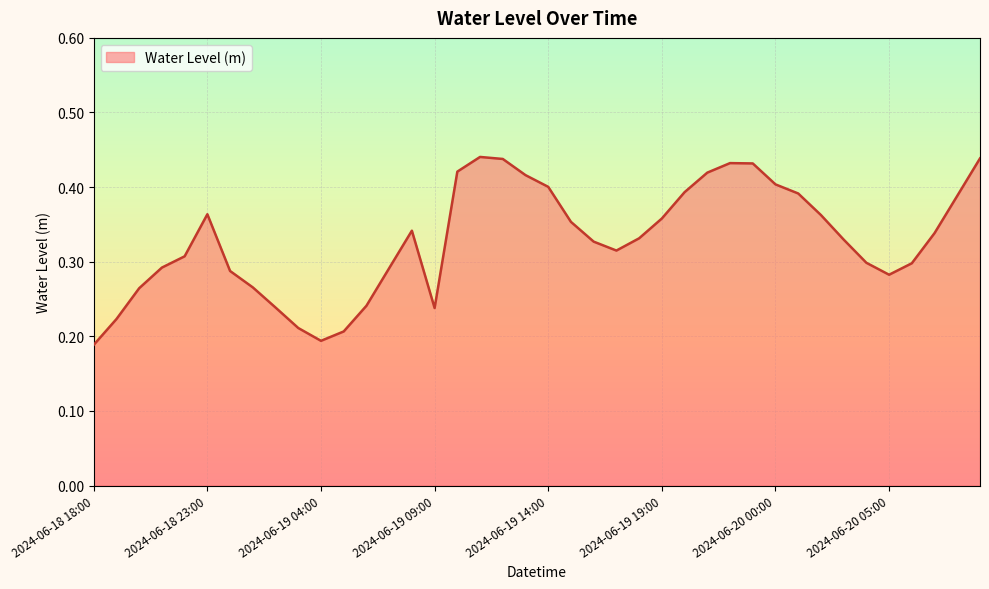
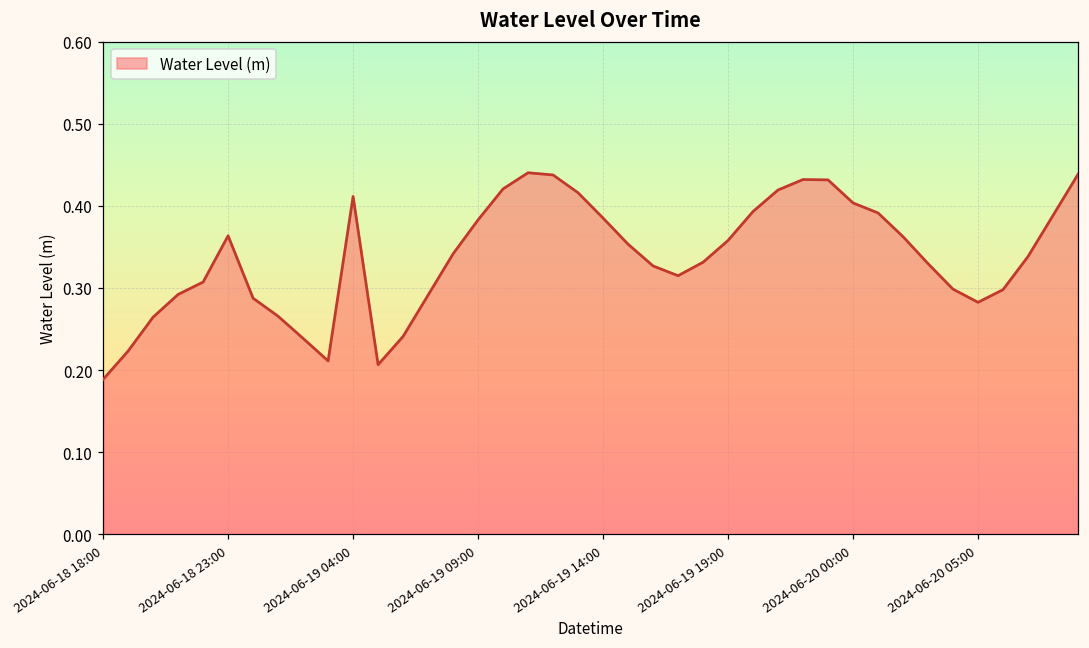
2024-06-19 04:00: 0.19 -> 0.41
2024-06-19 09:00: 0.24 -> 0.38
2024-06-19 14:00: 0.40 -> 0.39
